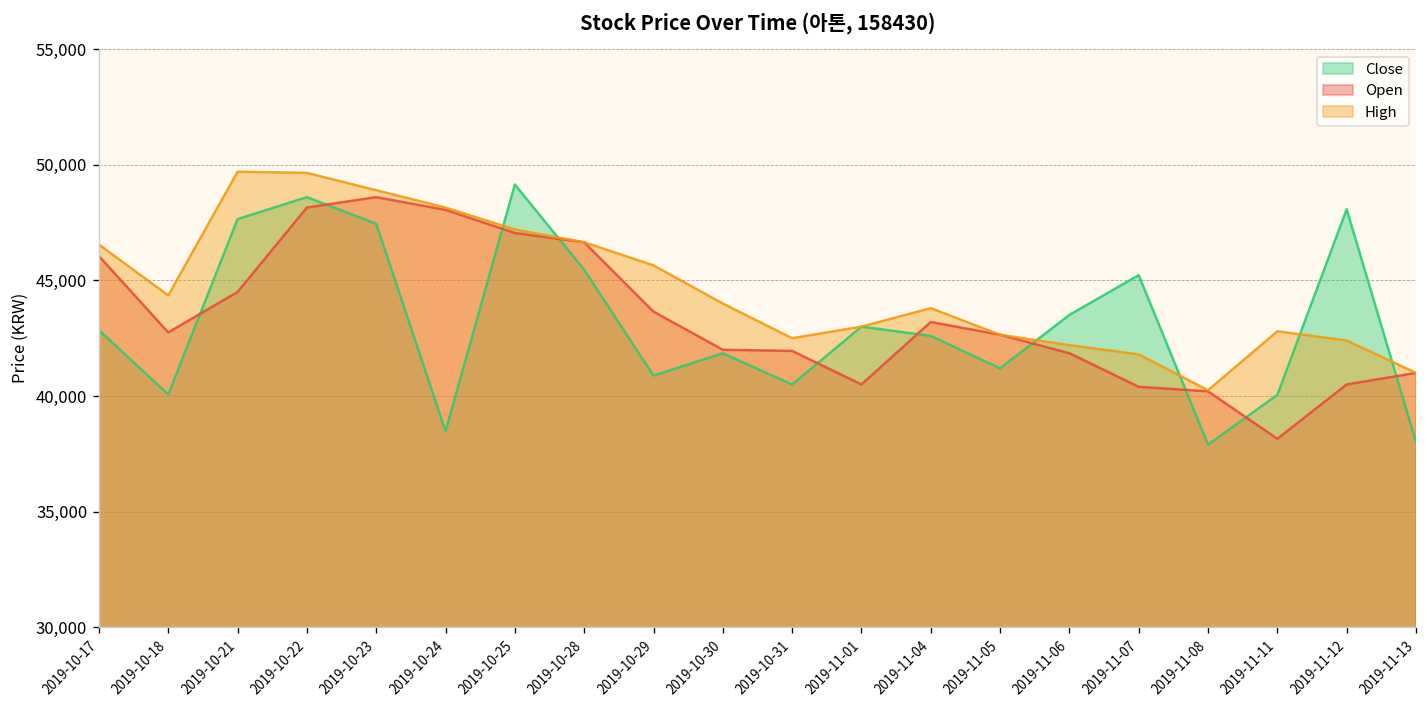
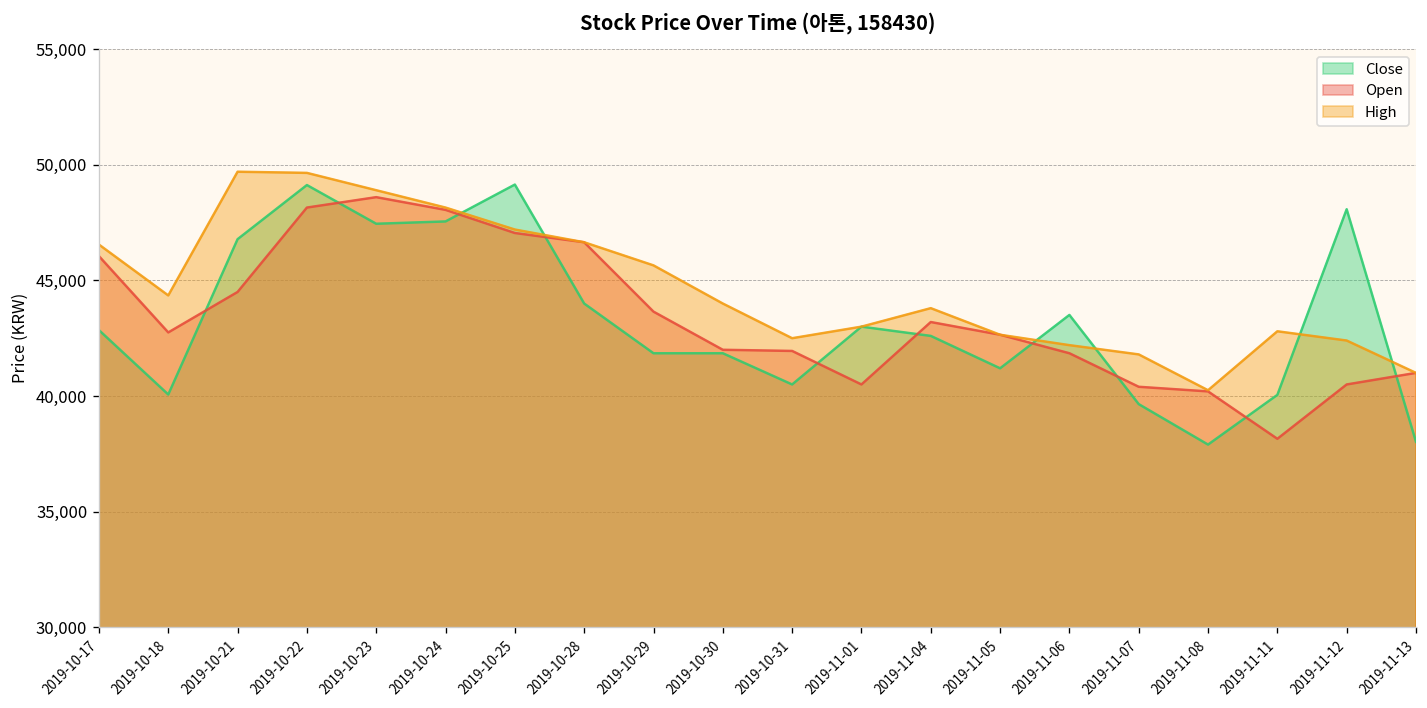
Close, 2019-10-21: 47,700 -> 46,800
Close, 2019-10-22: 48,600 -> 49,100
Close, 2019-10-24: 38,500 -> 47,600
Close, 2019-10-28: 45,500 -> 44,000
Close, 2019-10-29: 40,900 -> 41,900
Close, 2019-11-07: 45,200 -> 39,700
